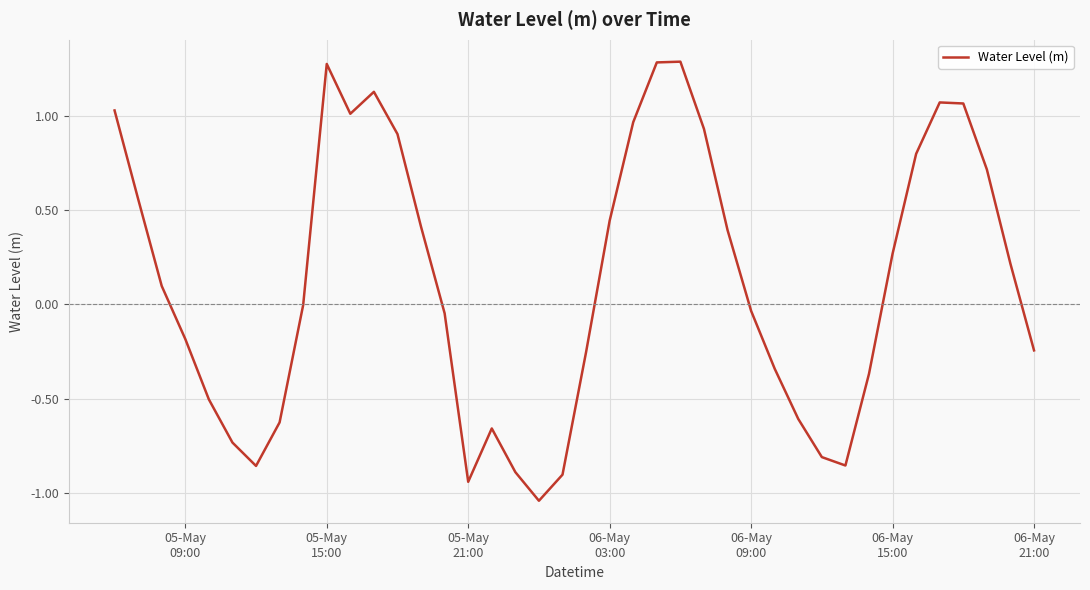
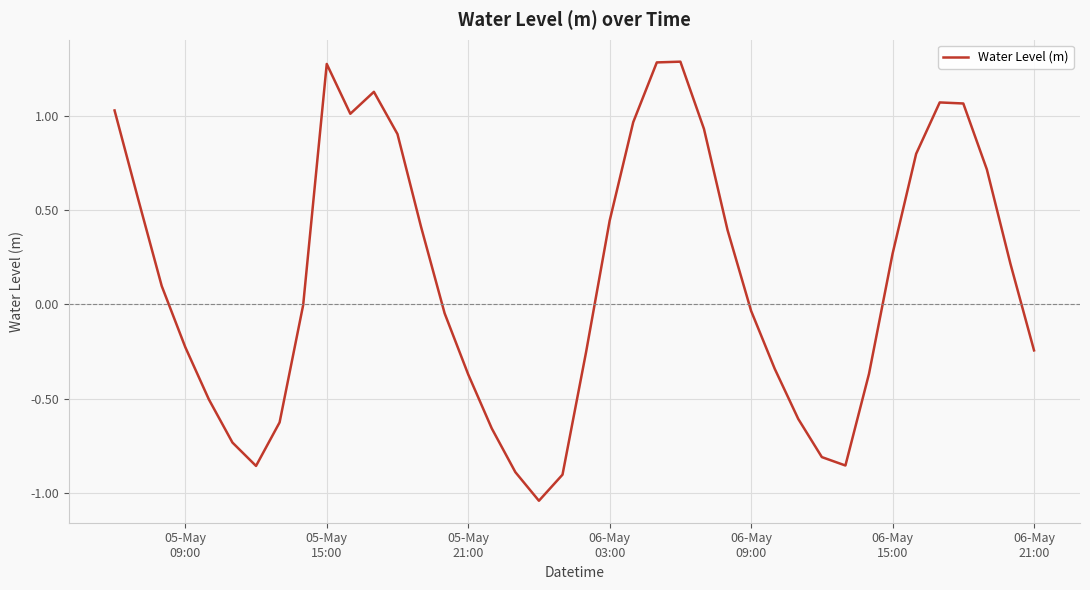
05-May 09:00: -0.18 -> -0.23
05-May 21:00: -0.94 -> -0.37
